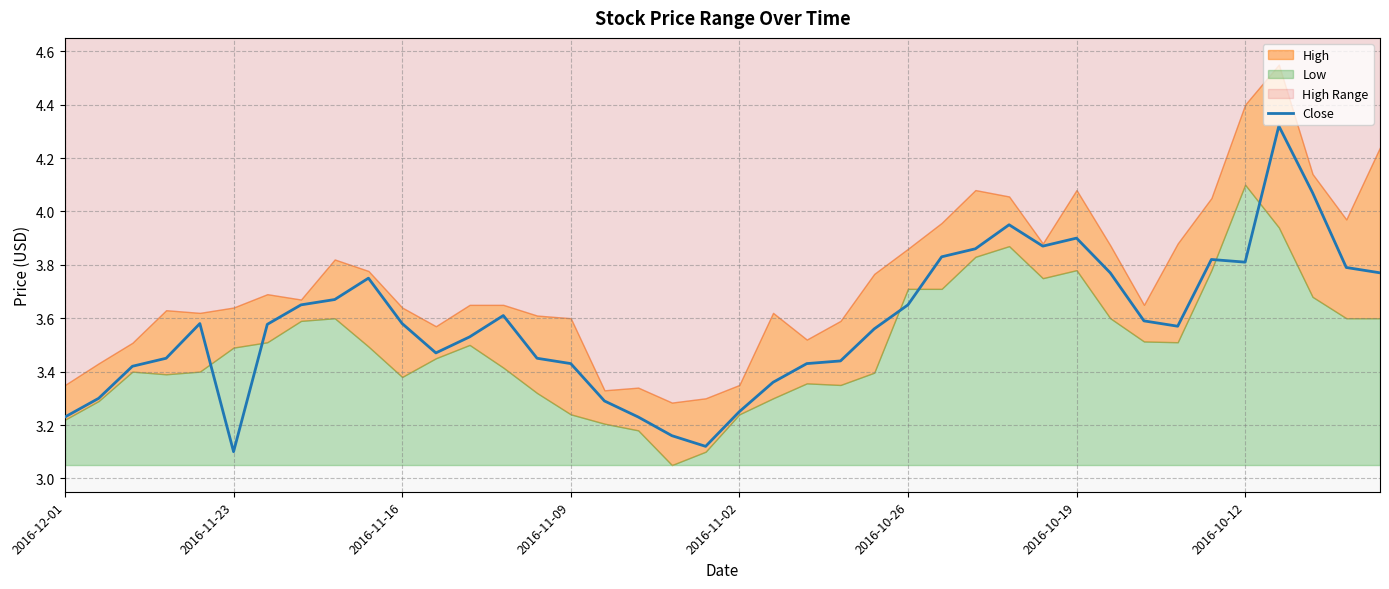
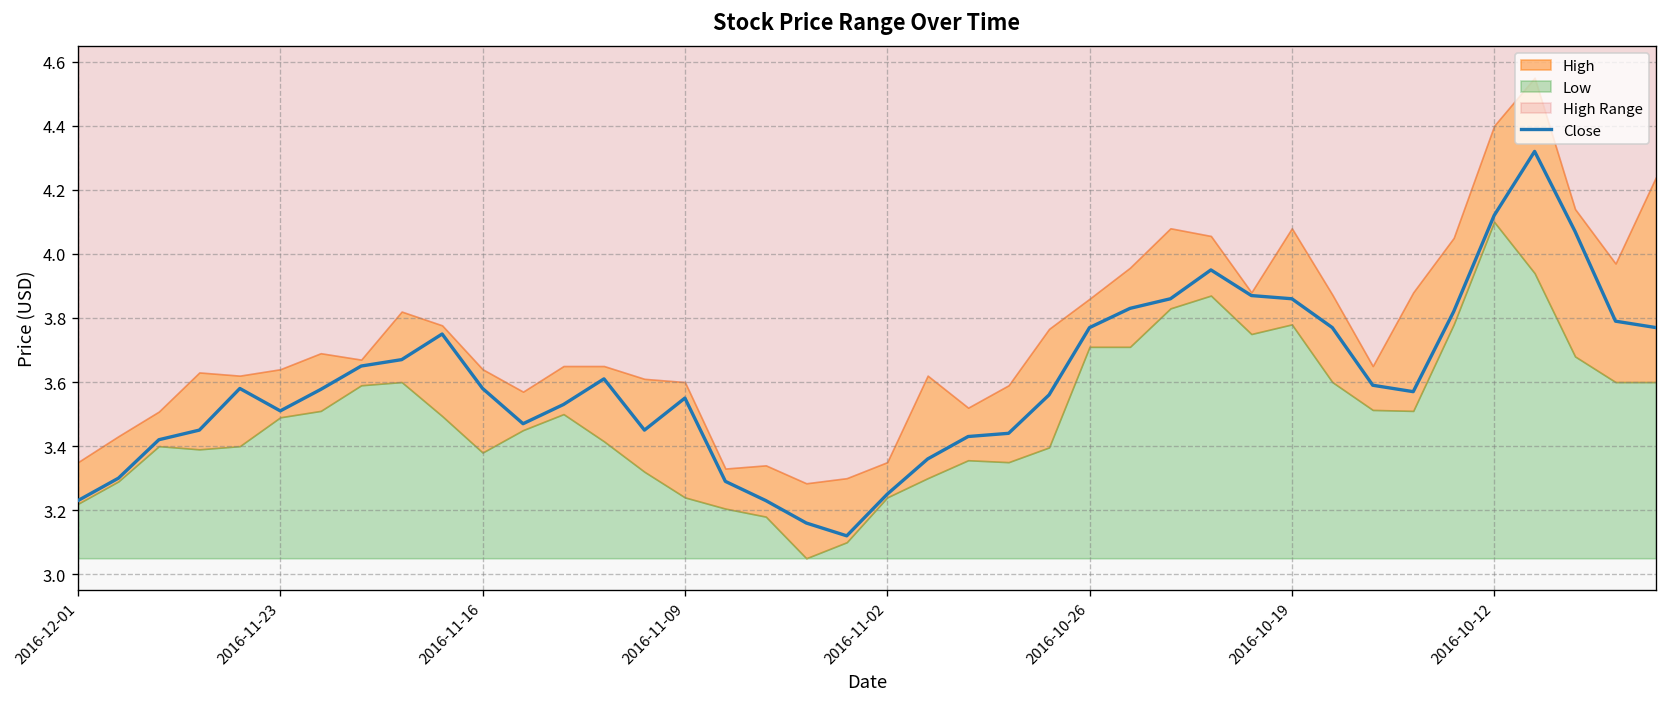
Close, 2016-11-23: 3.10 -> 3.51
Close, 2016-11-09: 3.43 -> 3.55
Close, 2016-10-26: 3.65 -> 3.77
Close, 2016-10-19: 3.90 -> 3.86
Close, 2016-10-12: 3.81 -> 4.12
